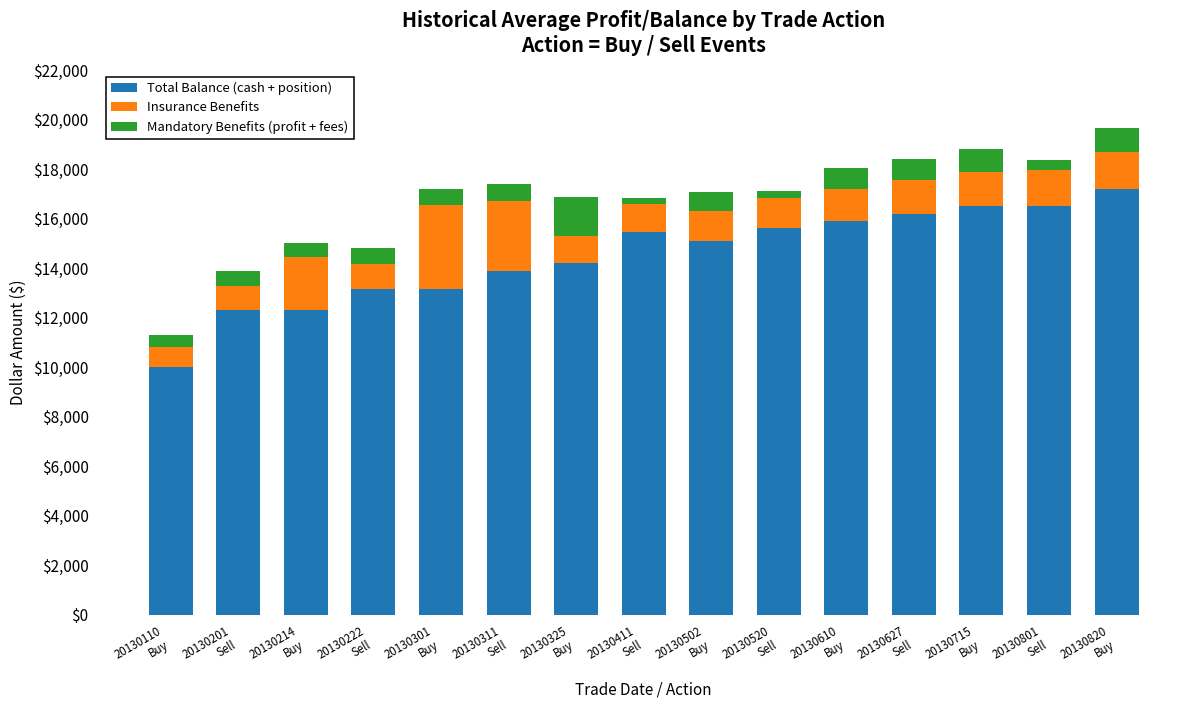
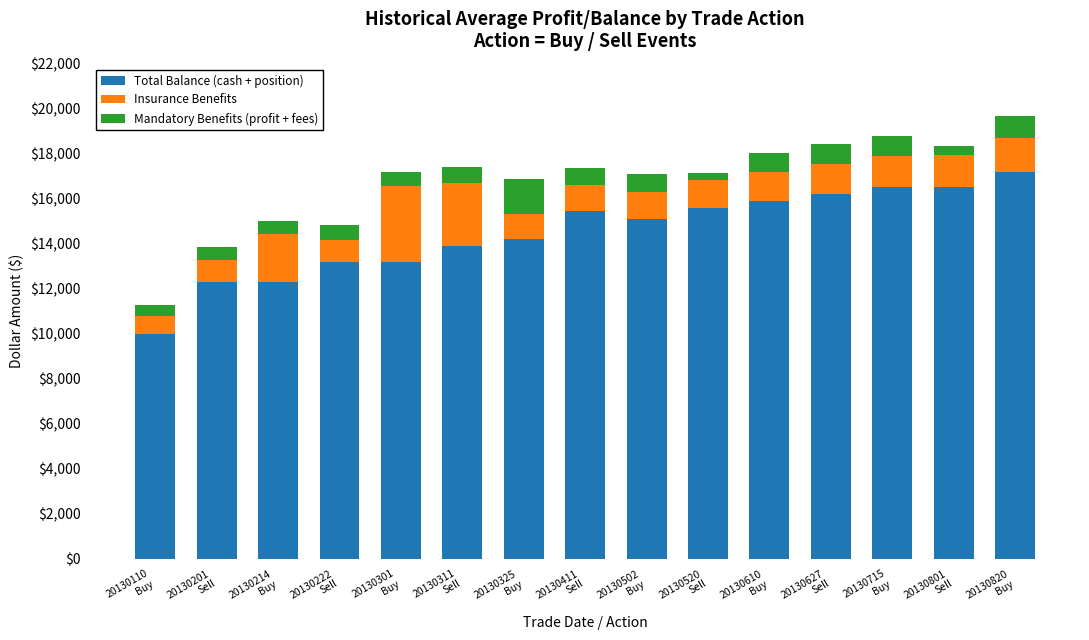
Mandatory Benefits (profit + fees), 20130411 Sell: $200 -> $800
